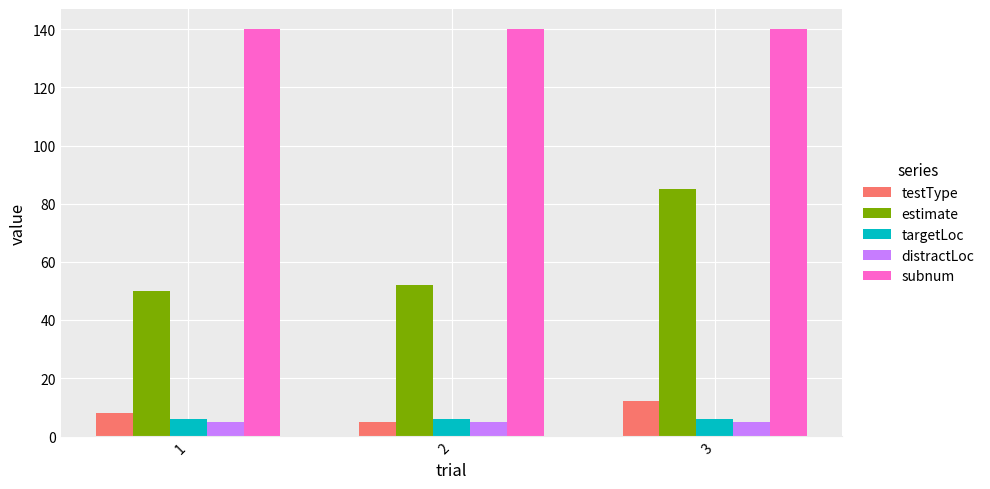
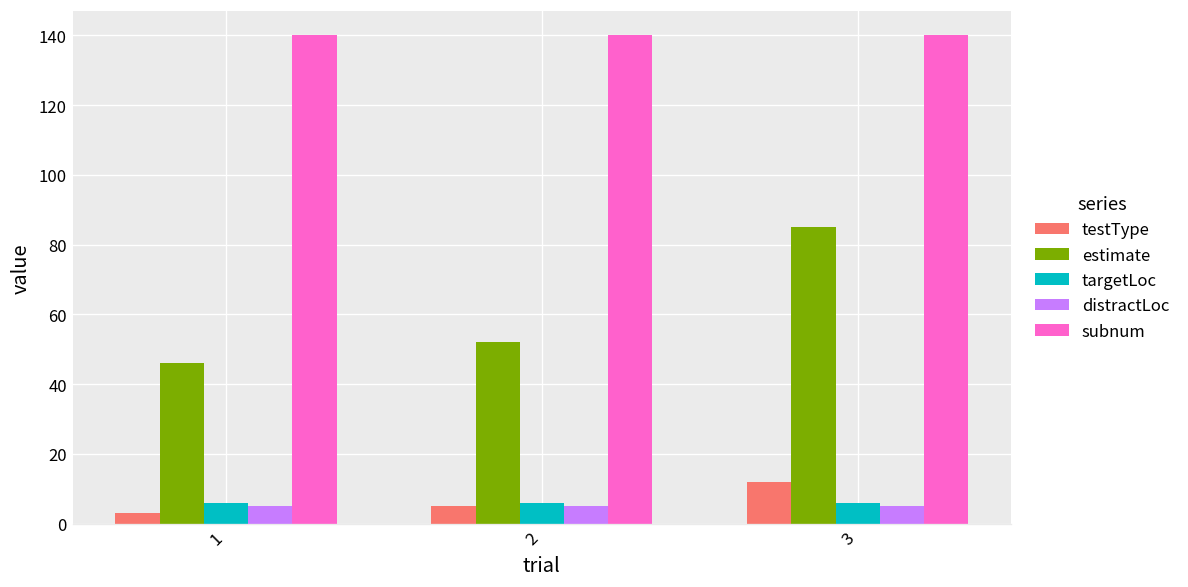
testType, 1: 8 -> 3
estimate, 1: 50 -> 46
